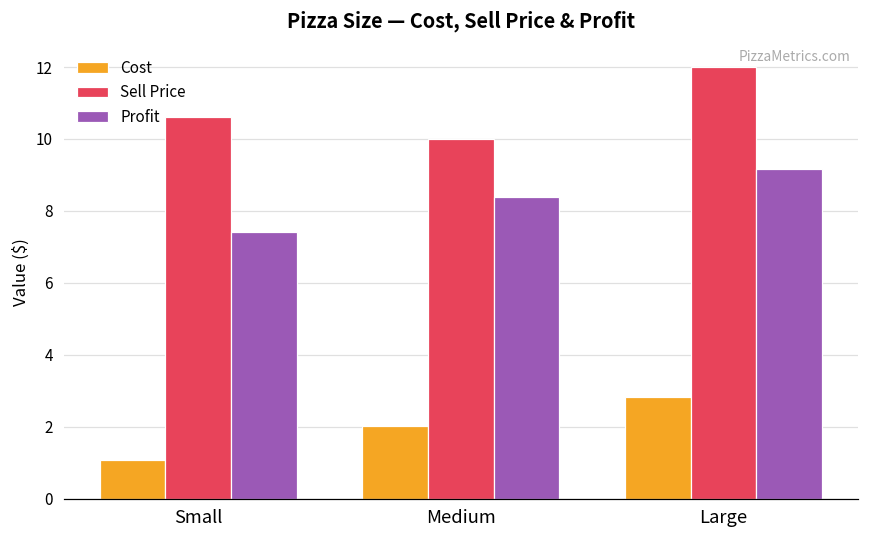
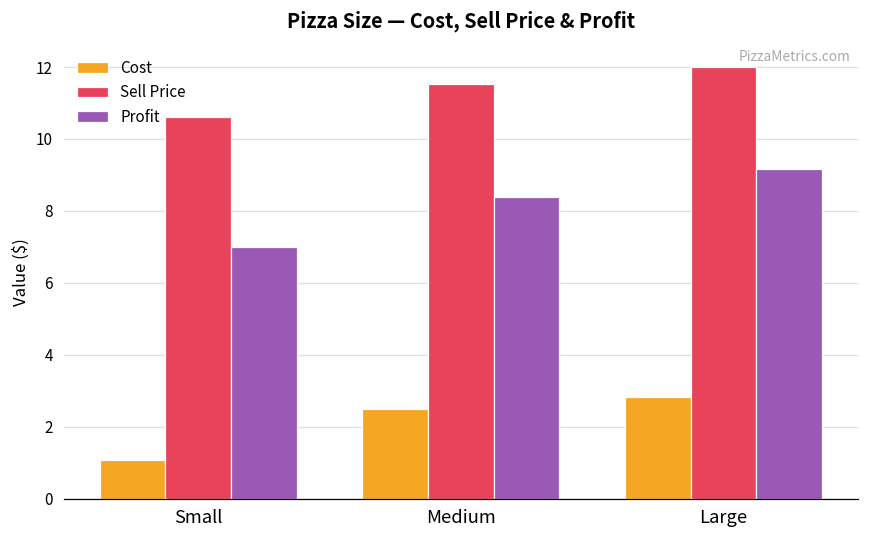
Profit, Small: 7.4 -> 7.0
Cost, Medium: 2.0 -> 2.5
Sell Price, Medium: 10.0 -> 11.5
